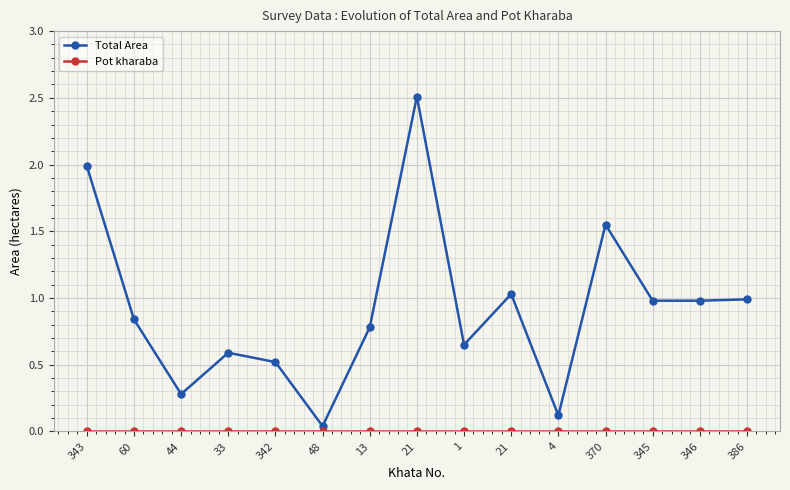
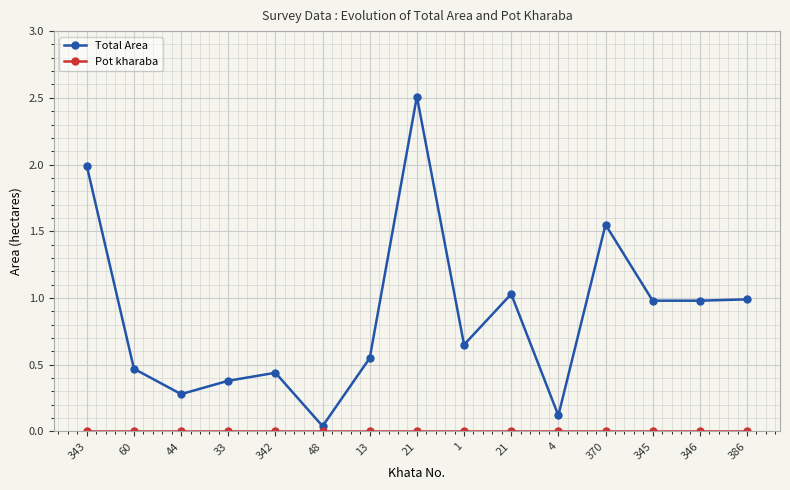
Total Area, 60: 0.84 -> 0.47
Total Area, 33: 0.59 -> 0.38
Total Area, 342: 0.52 -> 0.44
Total Area, 13: 0.78 -> 0.55
